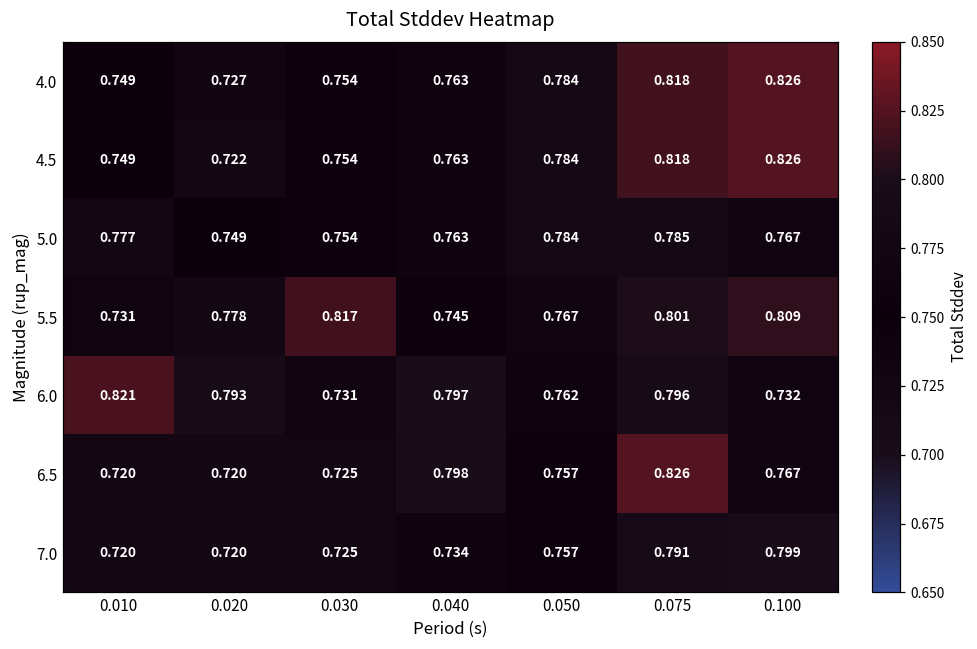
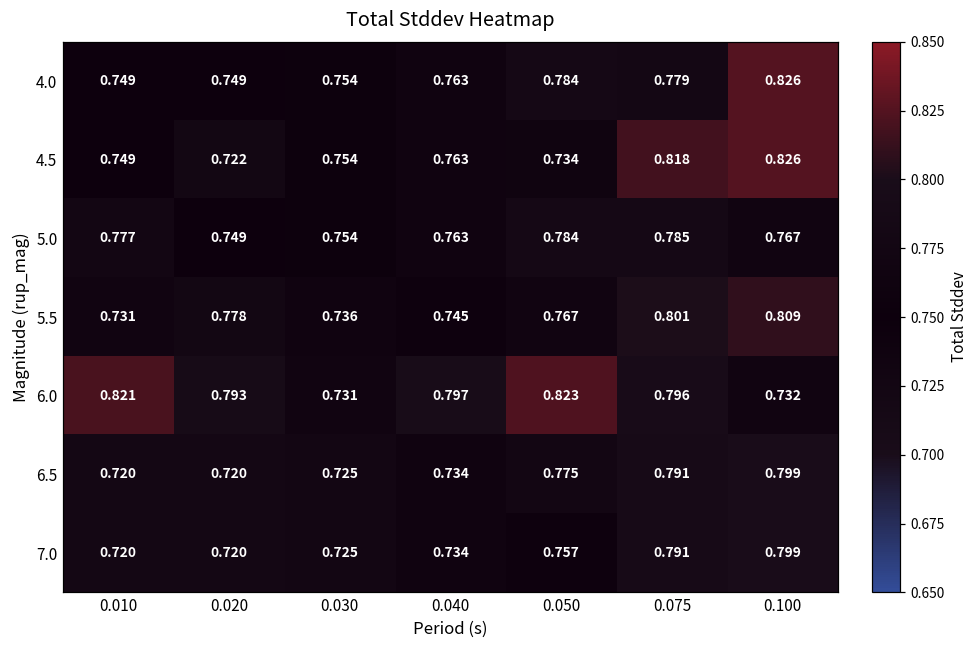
4.0, 0.020: 0.727 -> 0.749
4.0, 0.075: 0.818 -> 0.779
4.5, 0.050: 0.784 -> 0.734
5.5, 0.030: 0.817 -> 0.736
6.0, 0.050: 0.762 -> 0.823
6.5, 0.040: 0.798 -> 0.734
6.5, 0.050: 0.757 -> 0.775
6.5, 0.075: 0.826 -> 0.791
6.5, 0.100: 0.767 -> 0.799
